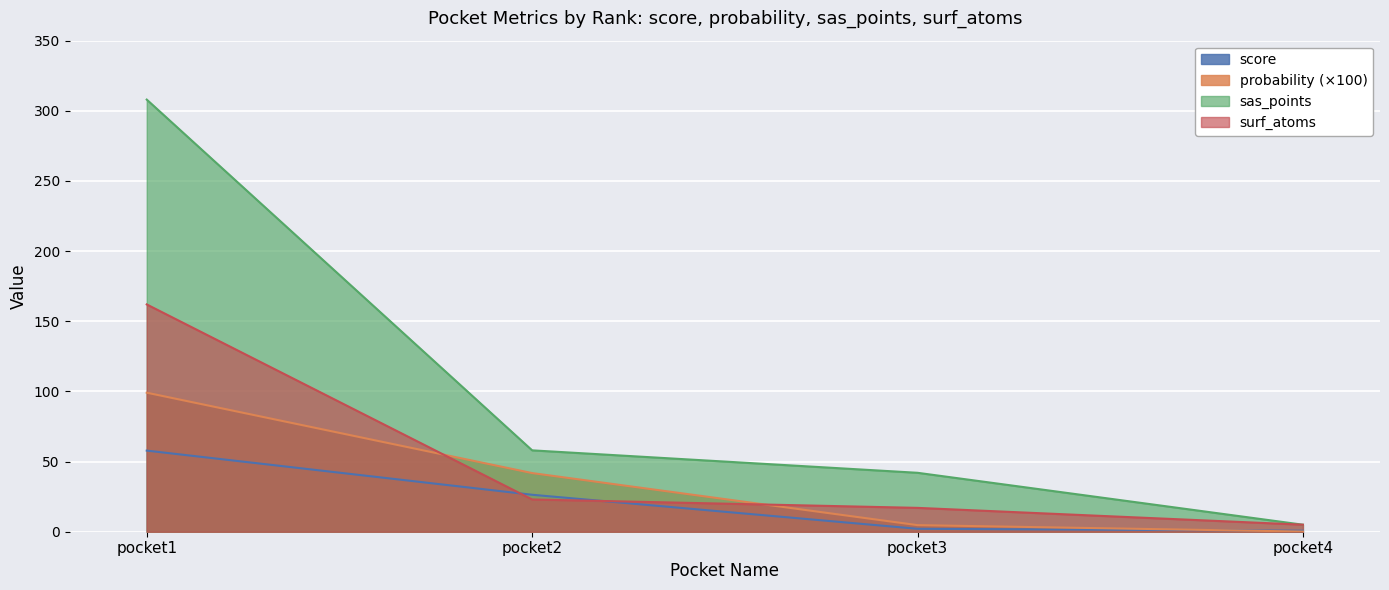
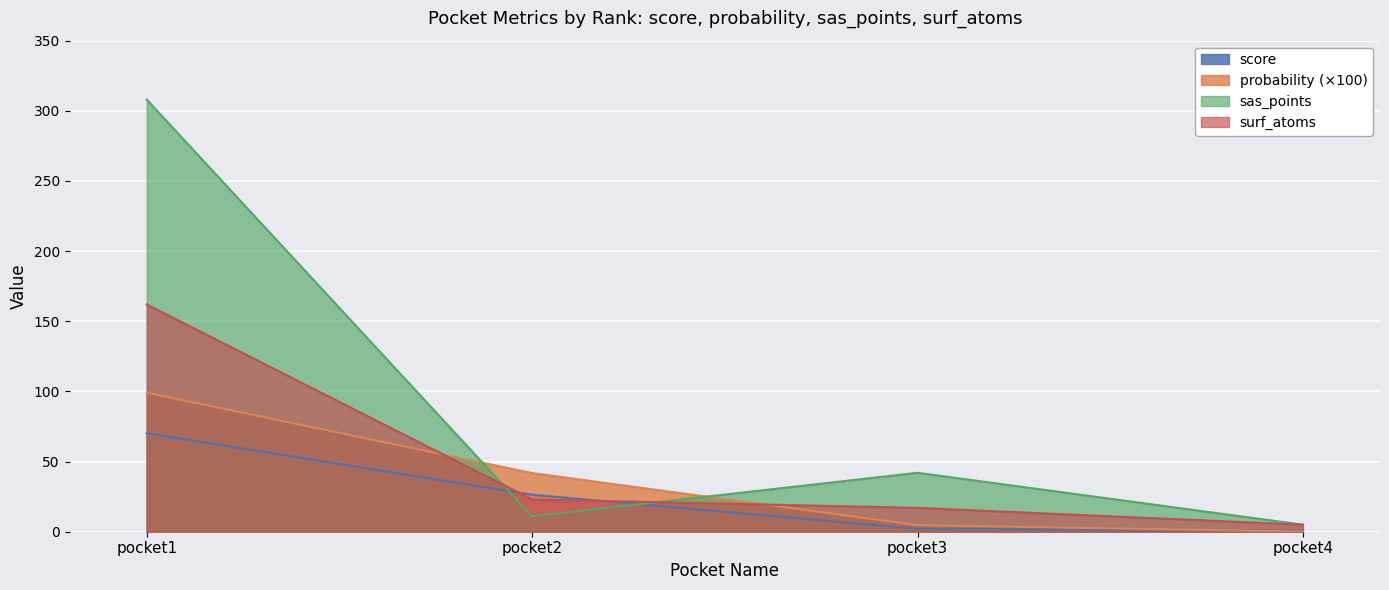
score, pocket1: 58 -> 70
sas_points, pocket2: 58 -> 11
